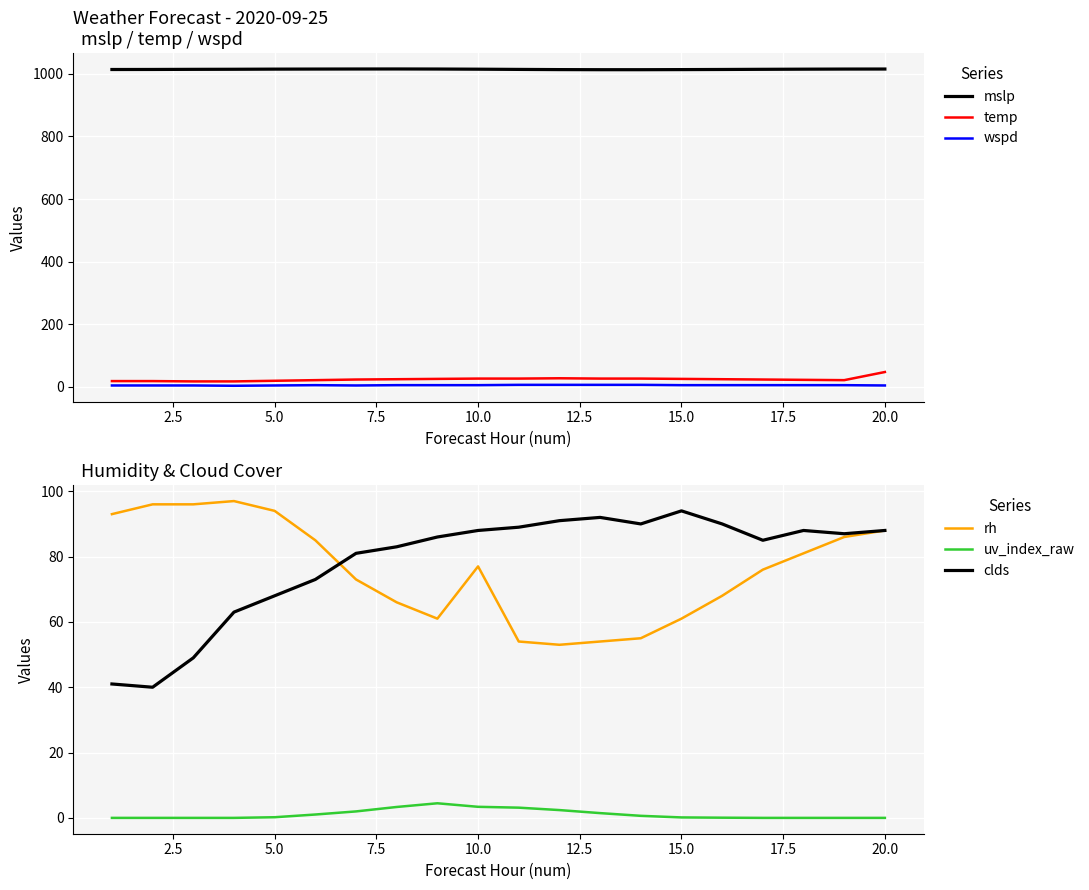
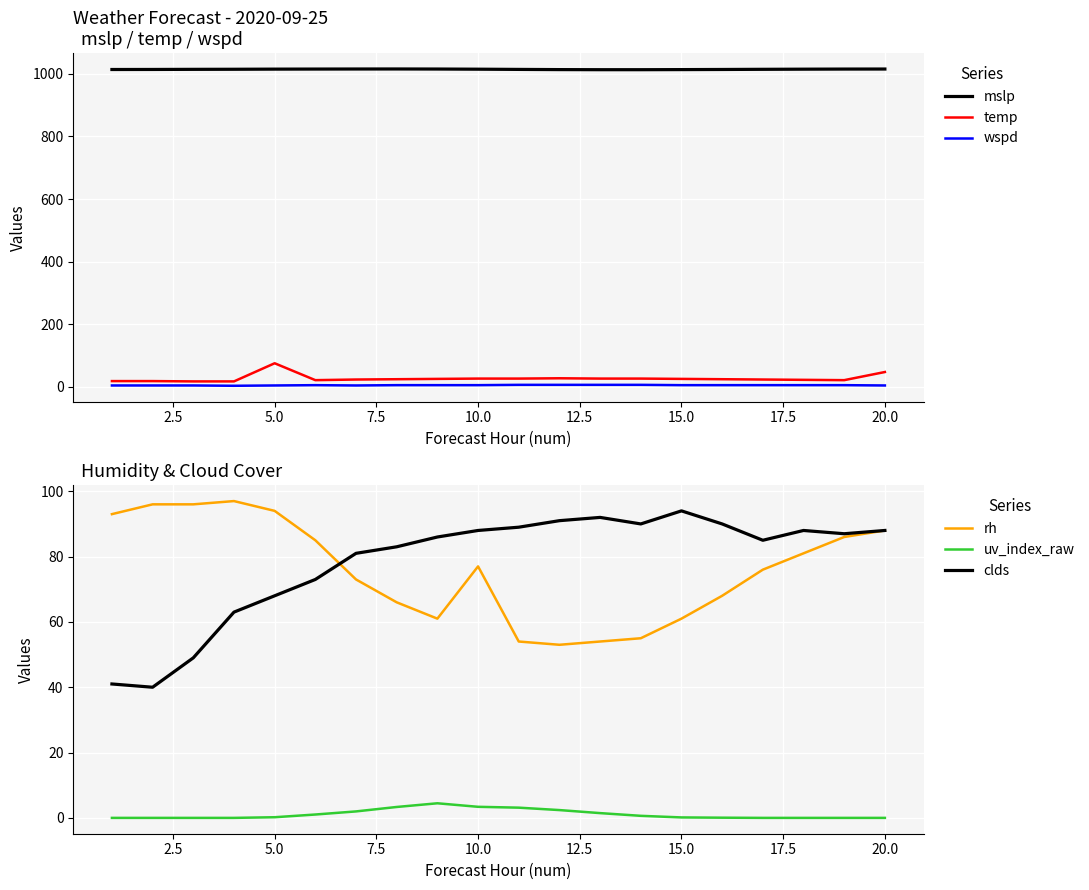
Weather Forecast - 2020-09-25 mslp / temp / wspd, temp, 5.0: 20 -> 80
